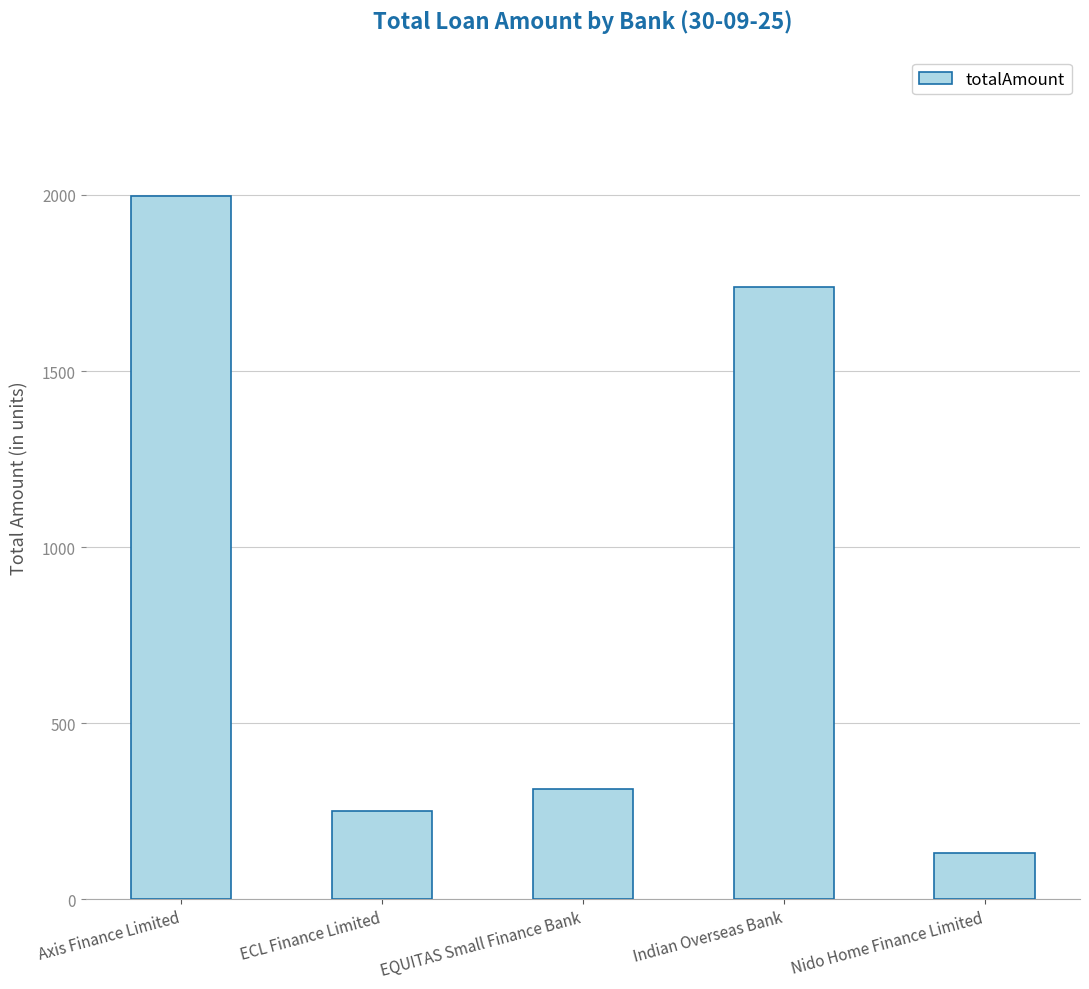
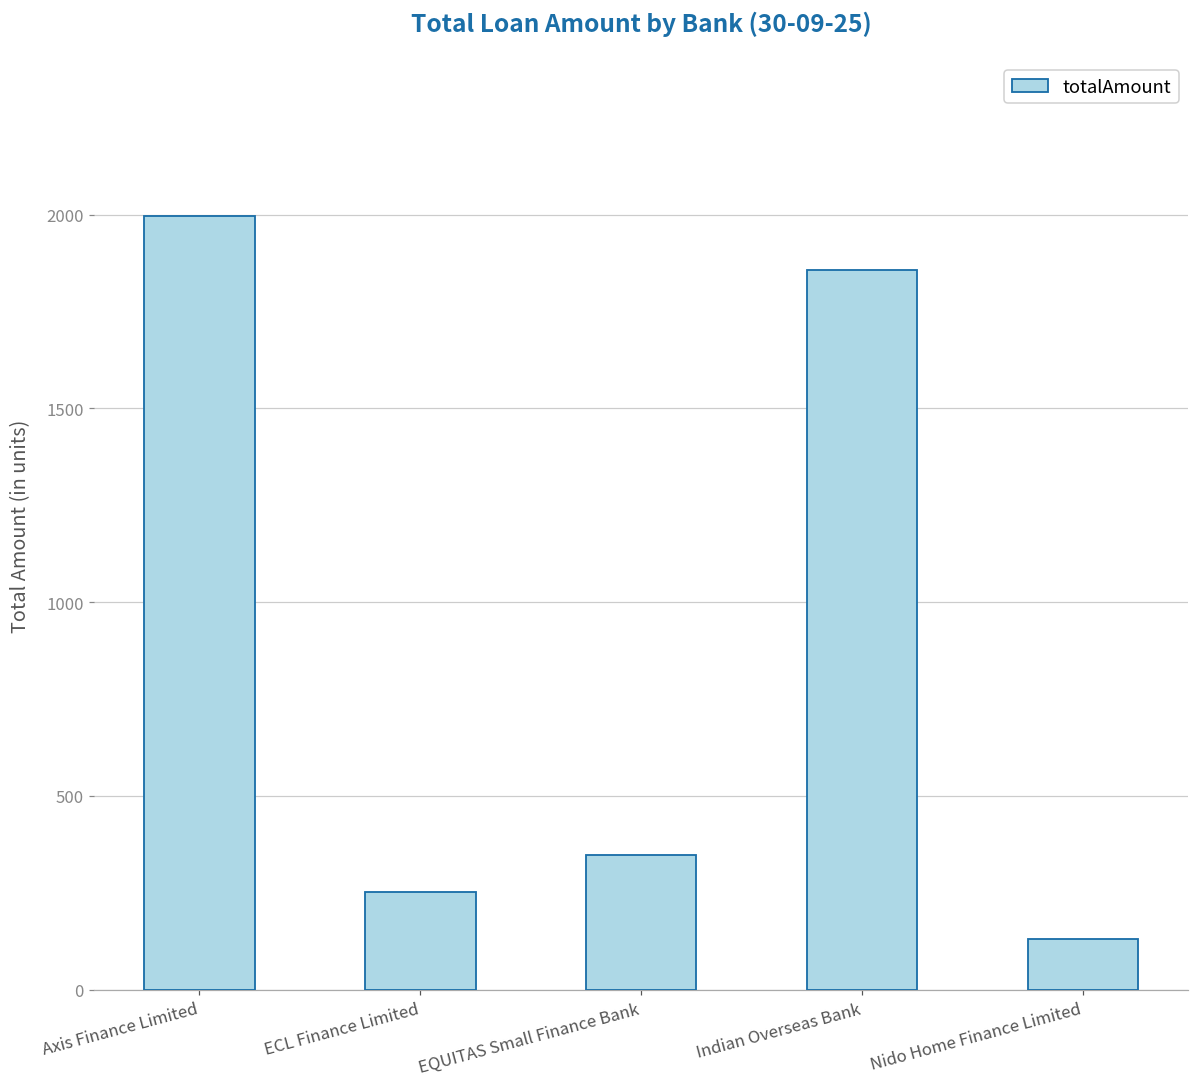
EQUITAS Small Finance Bank: 310 -> 350
Indian Overseas Bank: 1740 -> 1860
